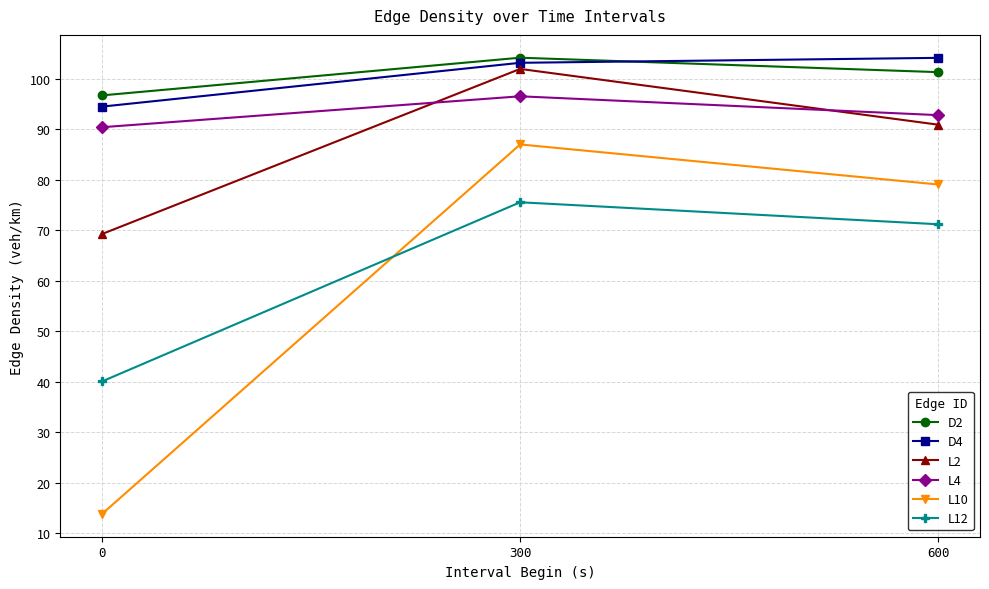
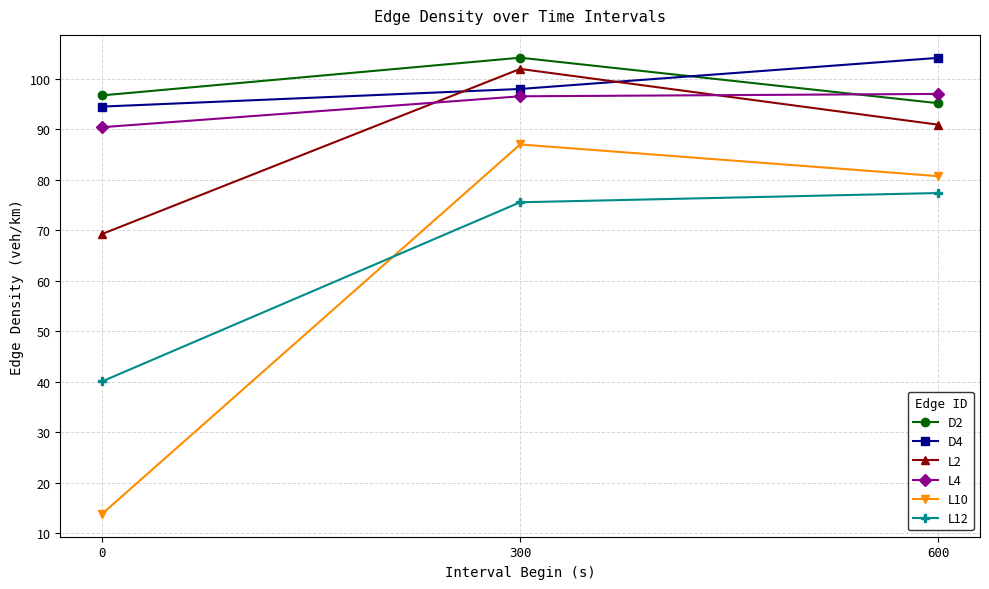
D4, 300: 103 -> 98
D2, 600: 101 -> 95
L4, 600: 93 -> 97
L10, 600: 79 -> 81
L12, 600: 71 -> 77
